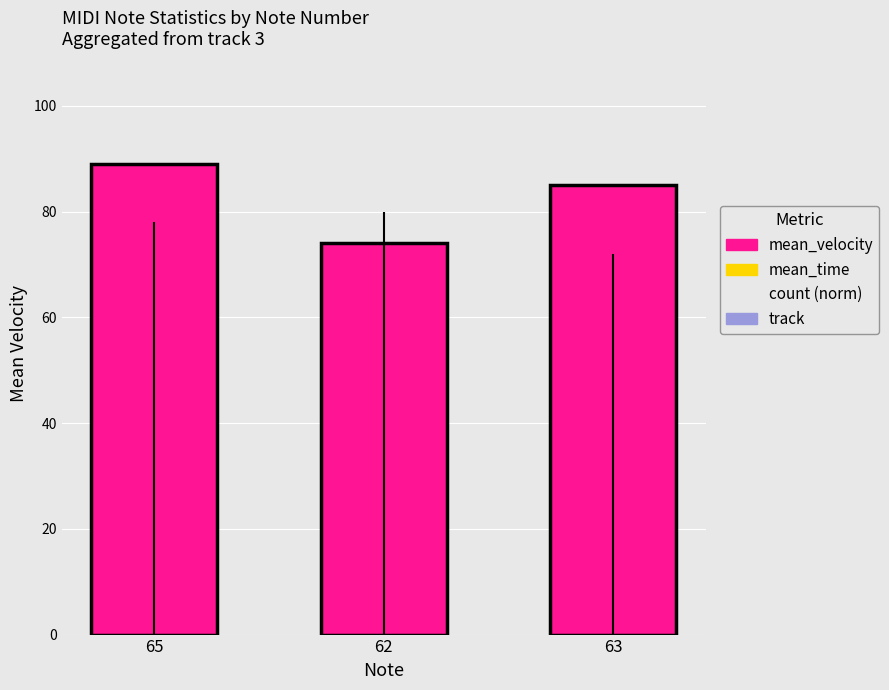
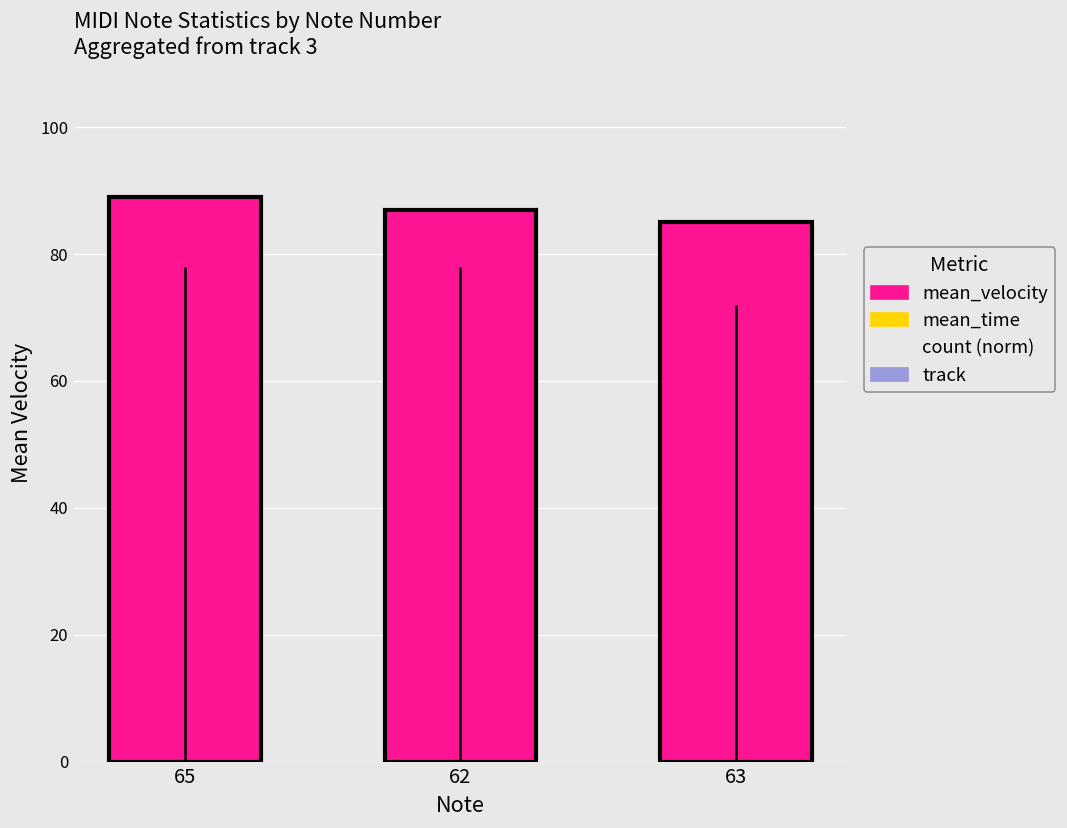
mean_time, 62: 80 -> 78
mean_velocity, 62: 74 -> 87
